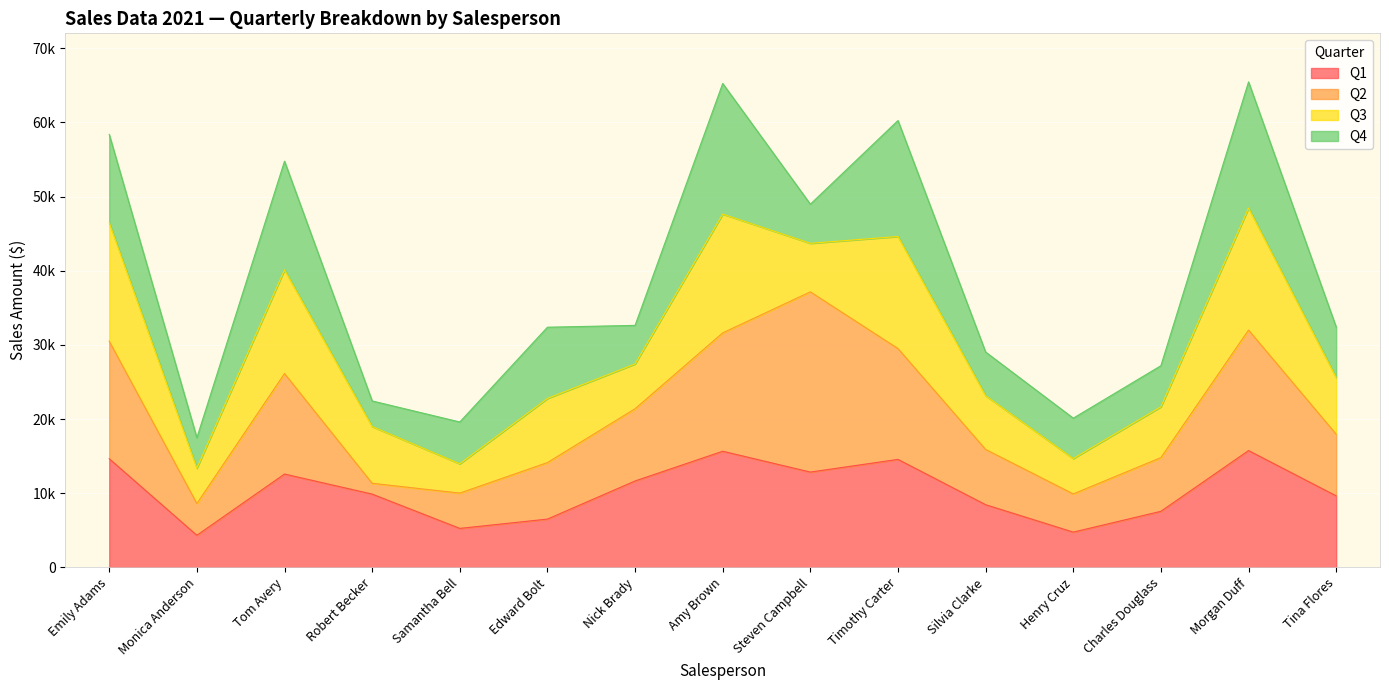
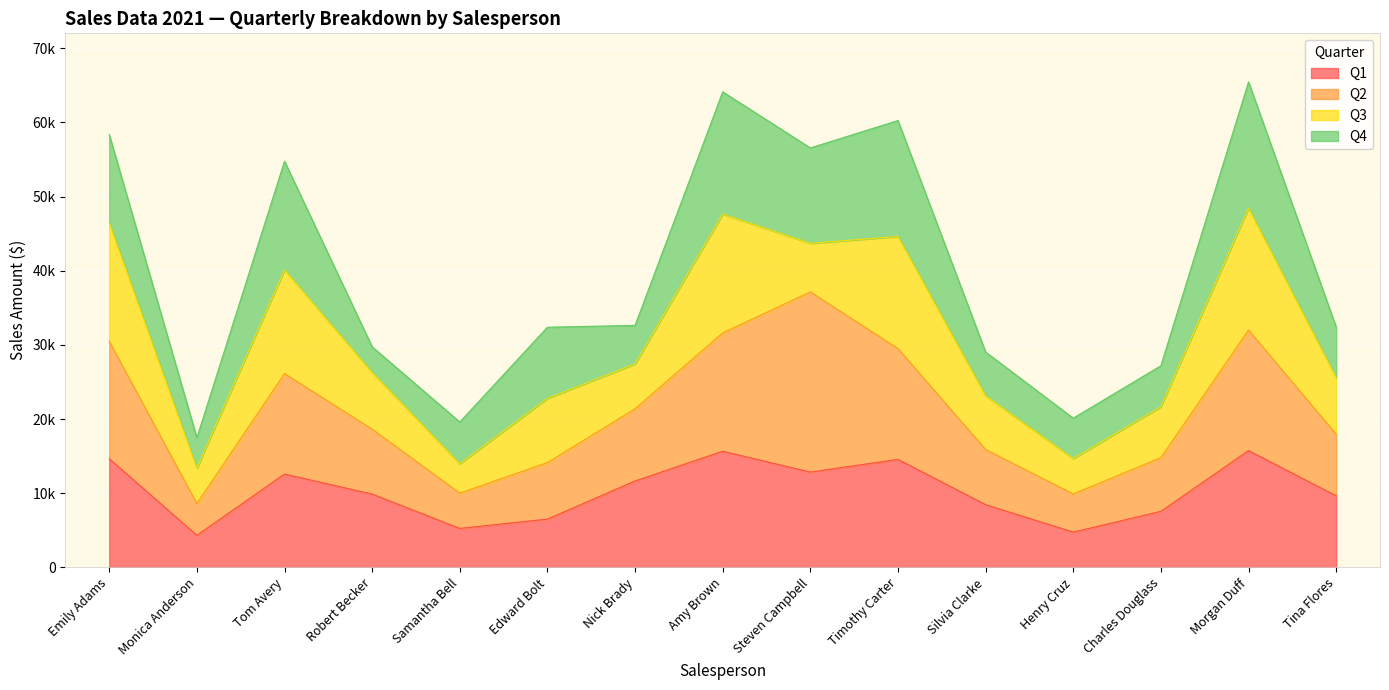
Q2, Robert Becker: 1000 -> 9000
Q4, Amy Brown: 18000 -> 16000
Q4, Steven Campbell: 5000 -> 13000
